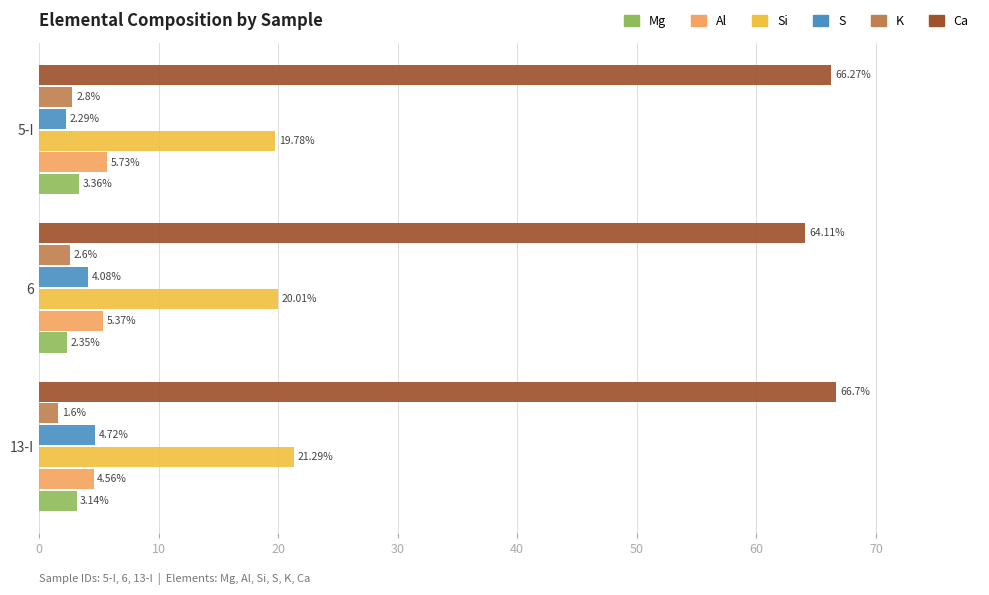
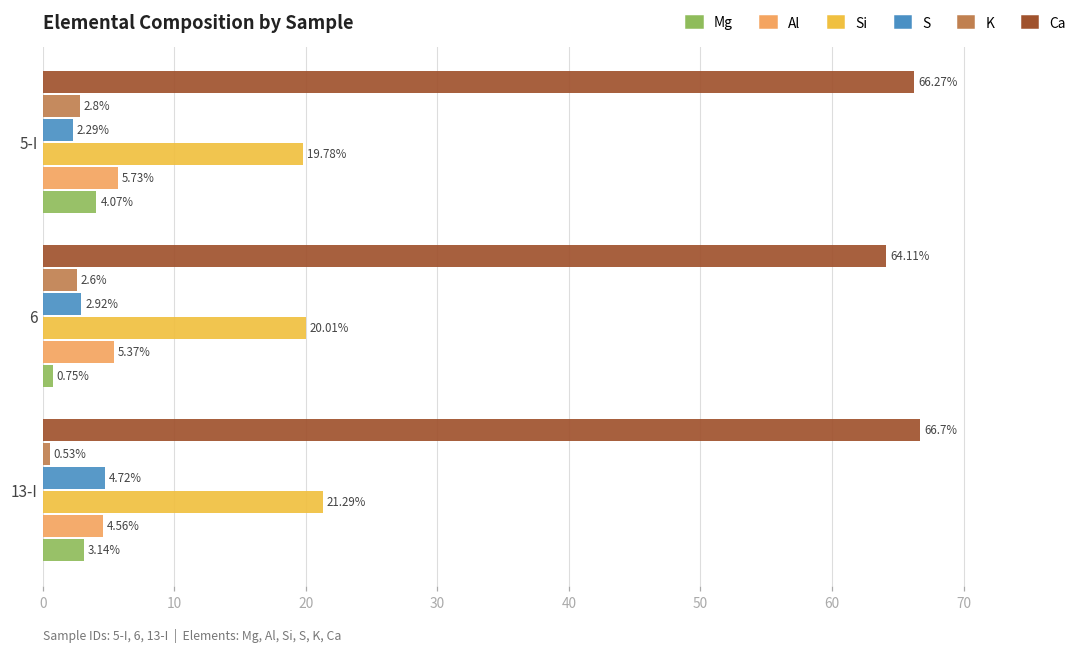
Mg, 5-I: 3.36% -> 4.07%
S, 6: 4.08% -> 2.92%
Mg, 6: 2.35% -> 0.75%
K, 13-I: 1.6% -> 0.53%
